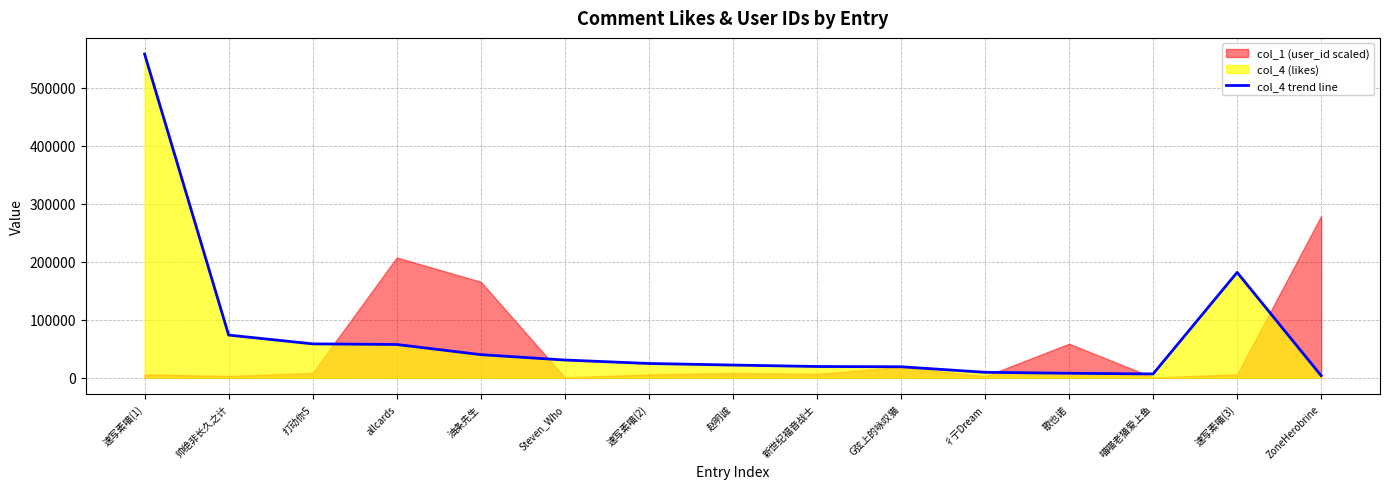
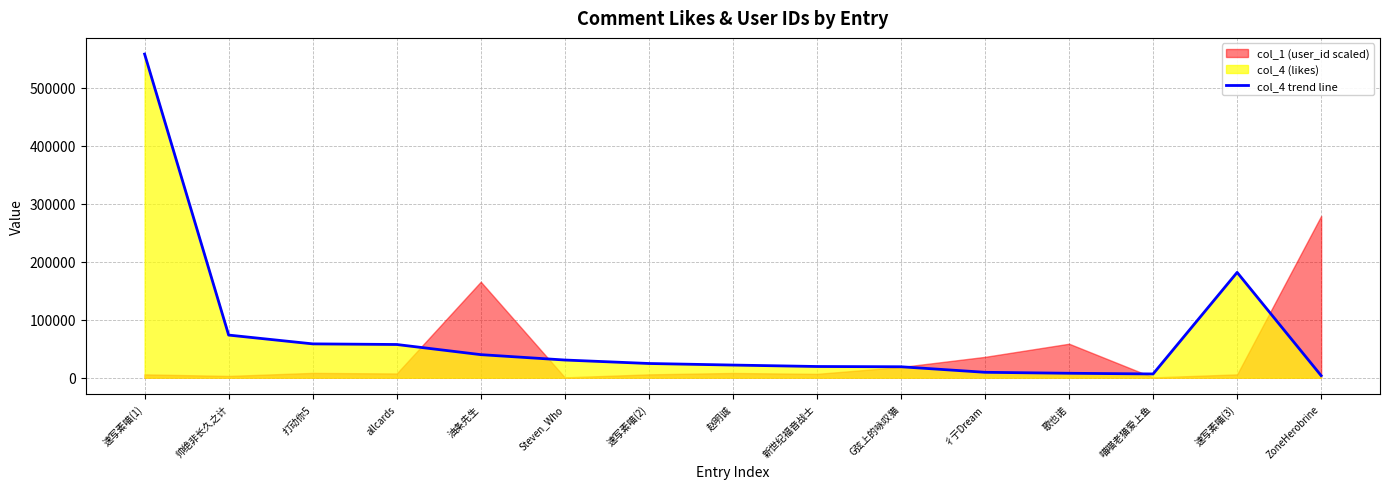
col_1 (user_id scaled), allcards: 210000 -> 10000
col_1 (user_id scaled), 彳亍Dream: 0 -> 40000
